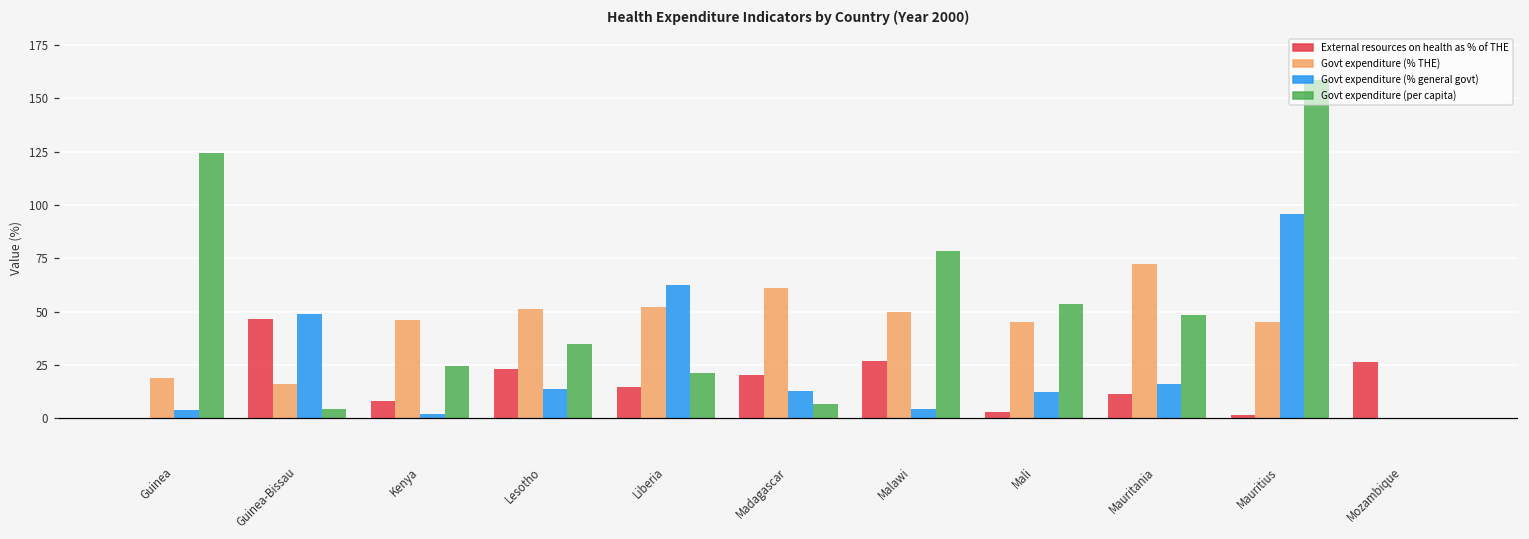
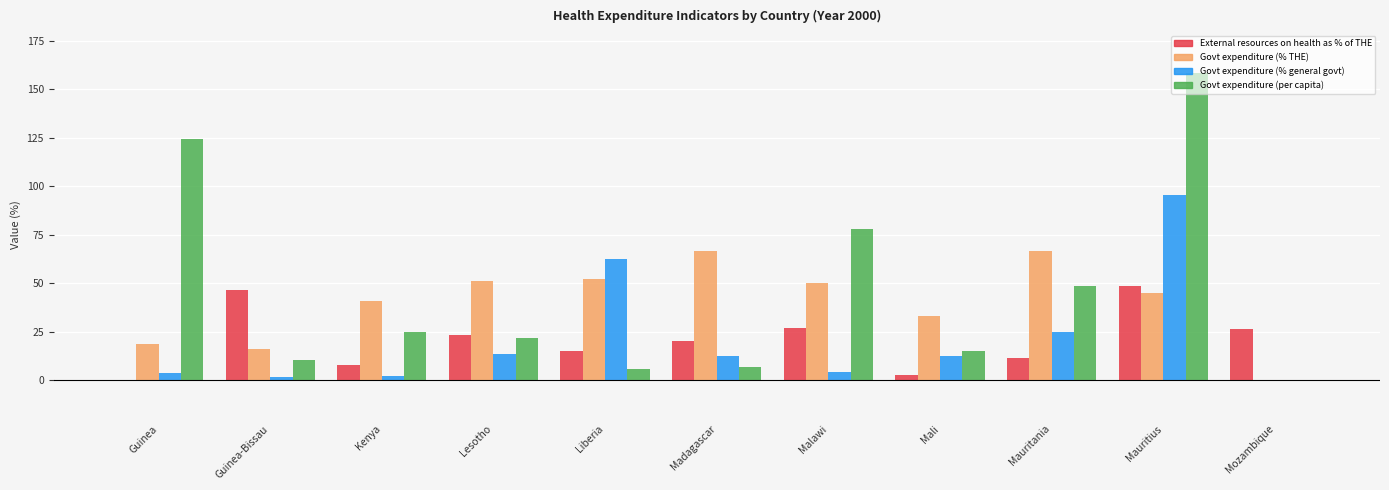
Govt expenditure (% general govt), Guinea-Bissau: 49 -> 2
Govt expenditure (per capita), Guinea-Bissau: 4 -> 10
Govt expenditure (% THE), Kenya: 46 -> 41
Govt expenditure (per capita), Lesotho: 35 -> 22
Govt expenditure (per capita), Liberia: 21 -> 6
Govt expenditure (% THE), Madagascar: 61 -> 66
Govt expenditure (% THE), Mali: 45 -> 33
Govt expenditure (per capita), Mali: 53 -> 15
Govt expenditure (% THE), Mauritania: 72 -> 66
Govt expenditure (% general govt), Mauritania: 16 -> 25
External resources on health as % of THE, Mauritius: 1 -> 49
